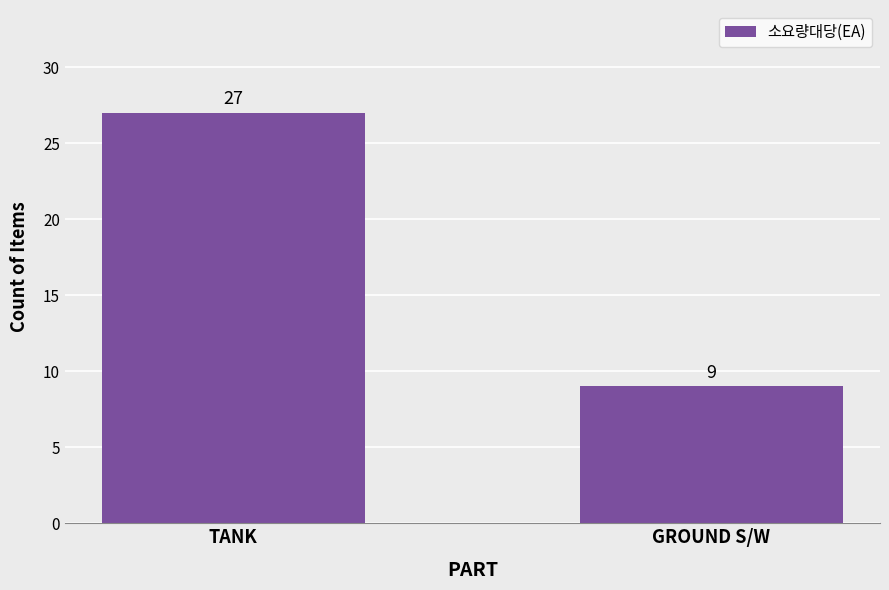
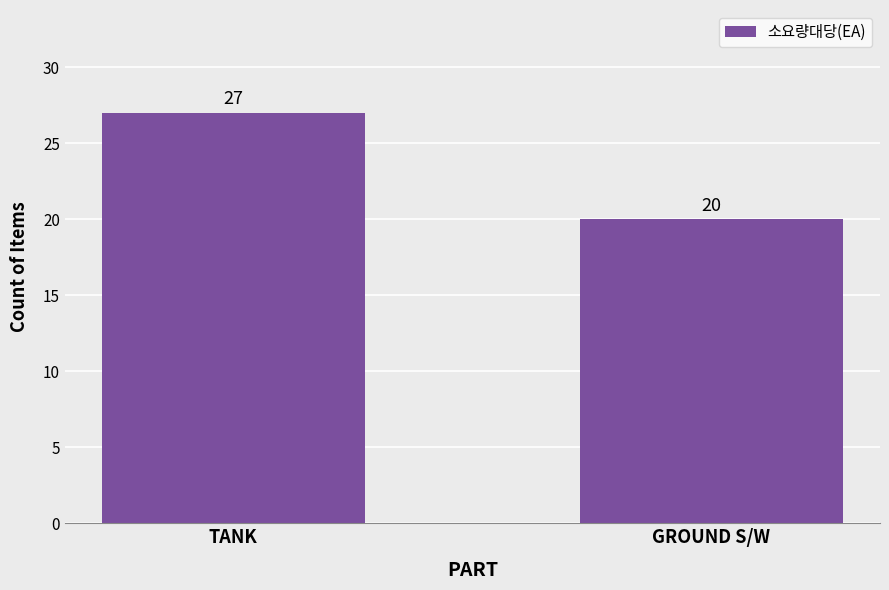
GROUND S/W: 9 -> 20
